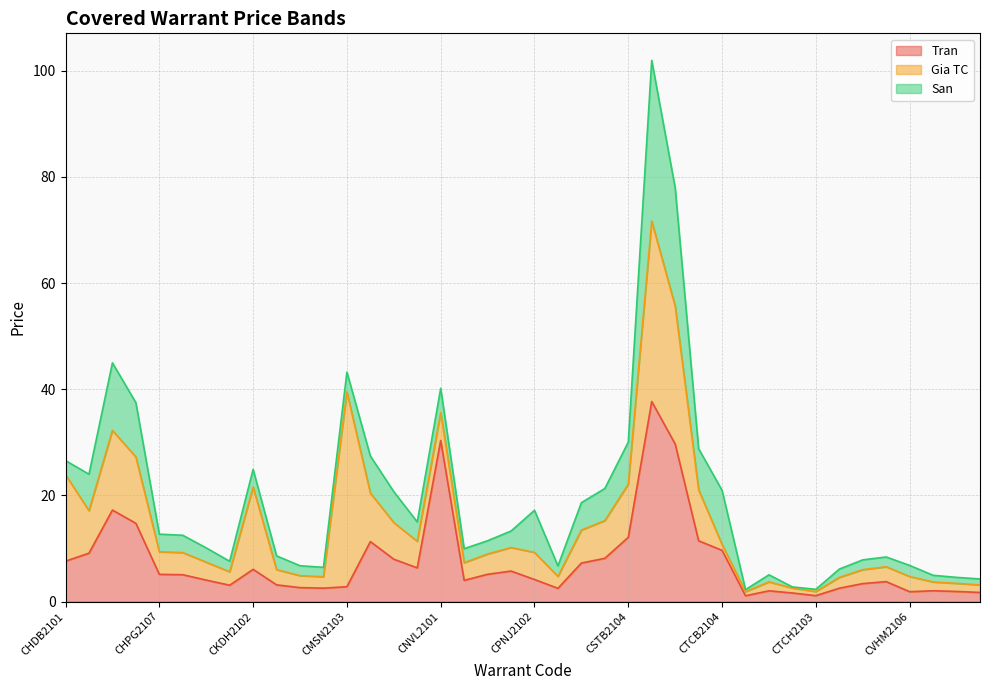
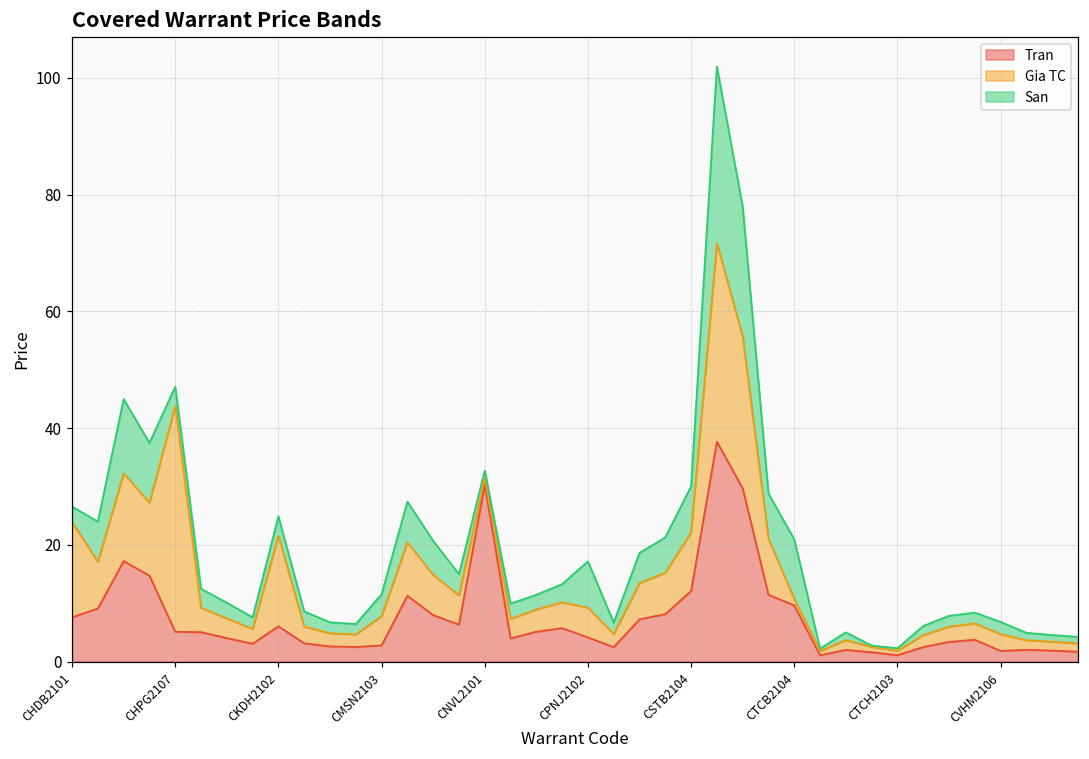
Gia TC, CHPG2107: 4 -> 39
Gia TC, CMSN2103: 37 -> 5
Gia TC, CNVL2101: 5 -> 1
San, CNVL2101: 5 -> 1
